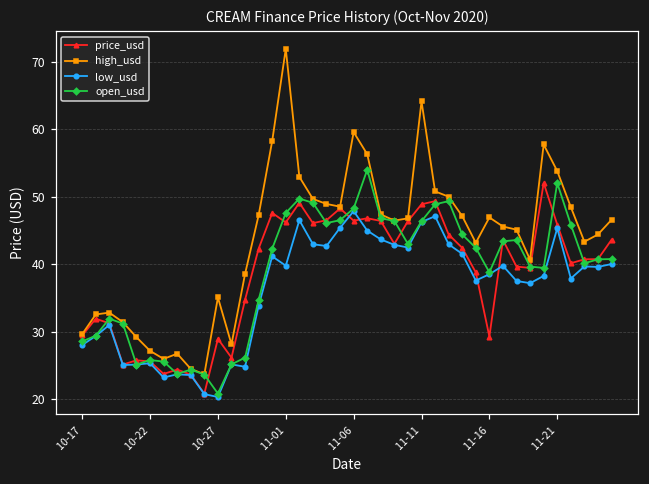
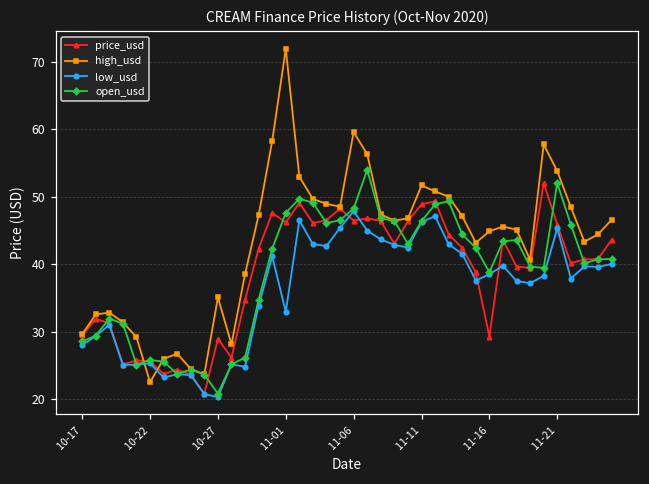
high_usd, 10-22: 27 -> 23
low_usd, 11-01: 40 -> 33
high_usd, 11-11: 64 -> 52
high_usd, 11-16: 47 -> 45
